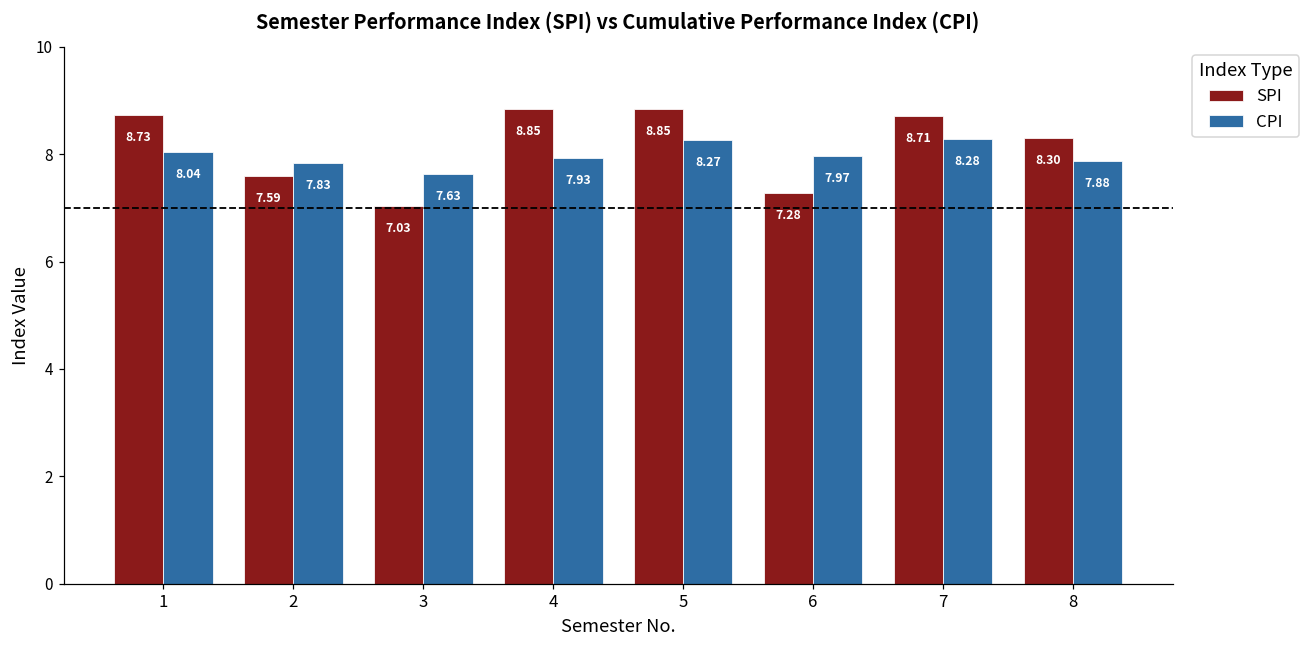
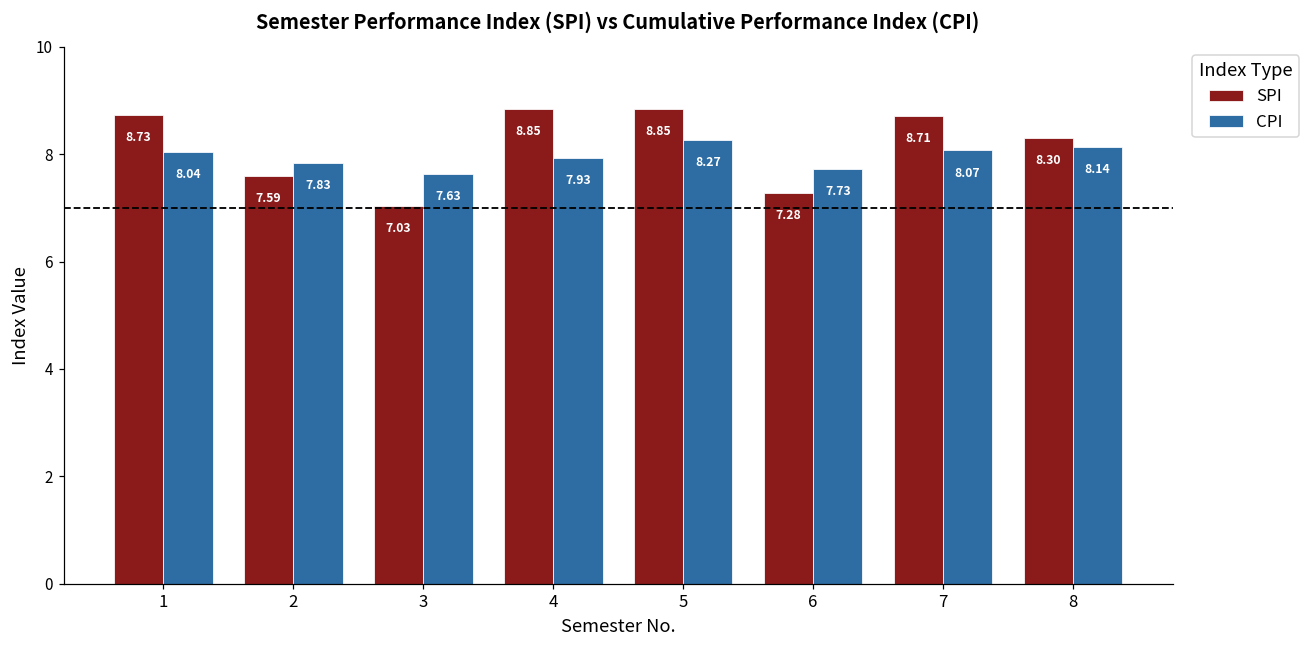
CPI, 6: 7.97 -> 7.73
CPI, 7: 8.28 -> 8.07
CPI, 8: 7.88 -> 8.14
